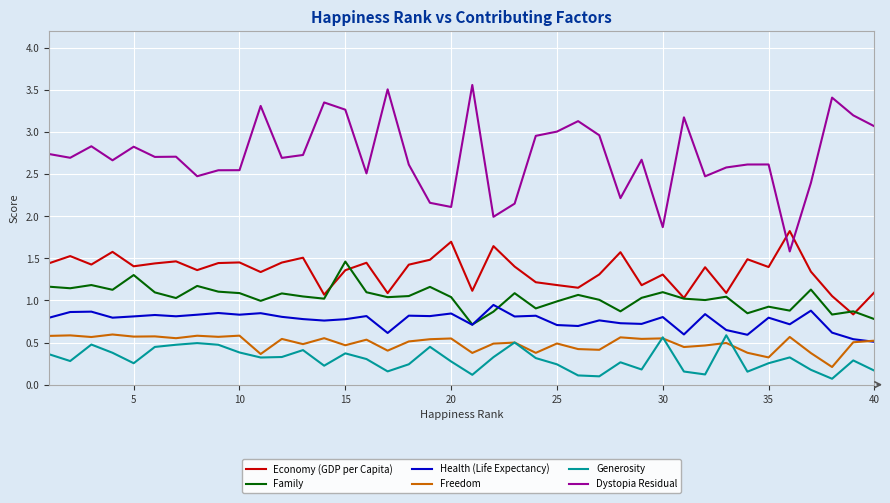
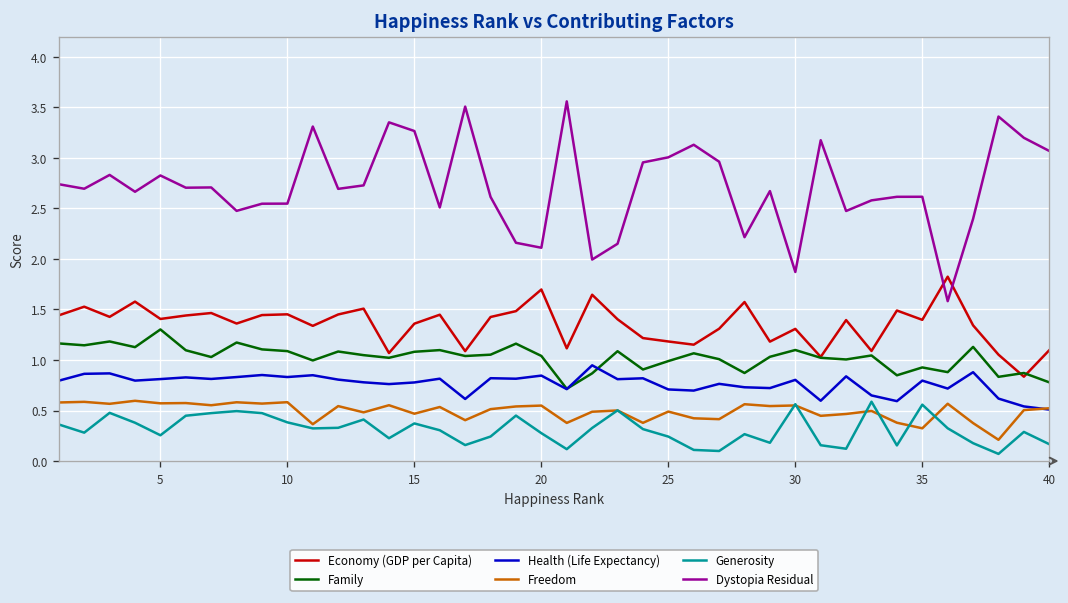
Family, 15: 1.5 -> 1.1
Generosity, 35: 0.3 -> 0.6
